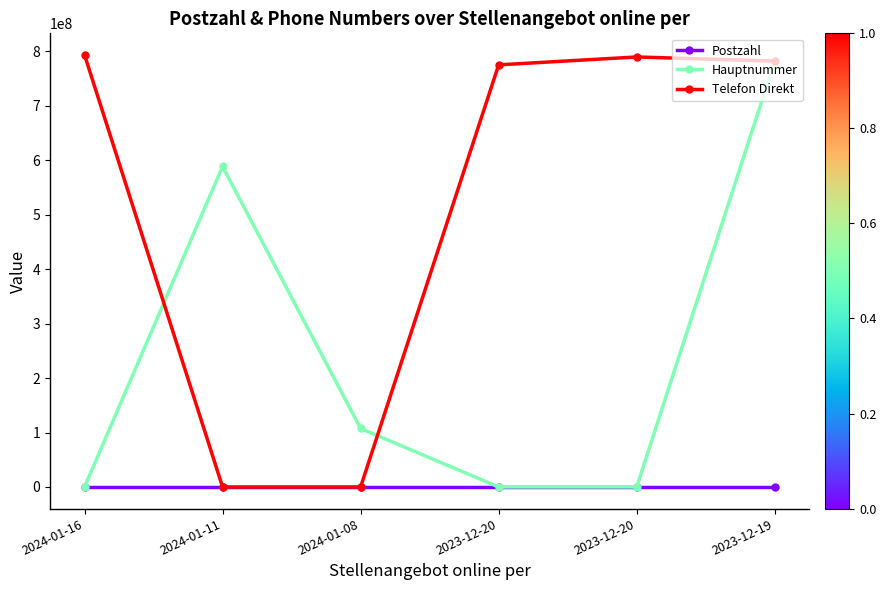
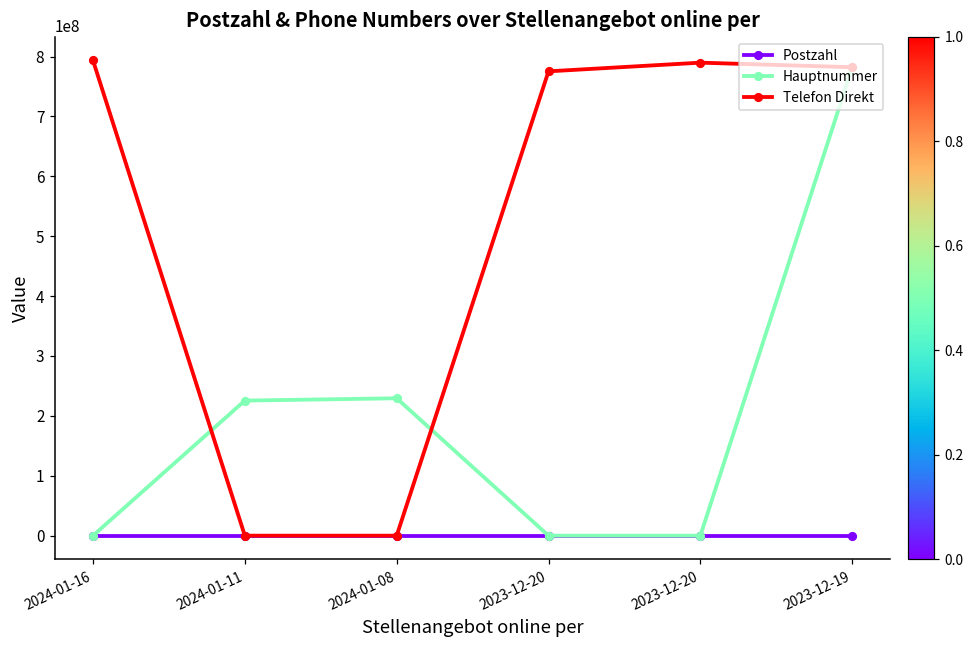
Hauptnummer, 2024-01-11: 590000000 -> 230000000
Hauptnummer, 2024-01-08: 110000000 -> 230000000
